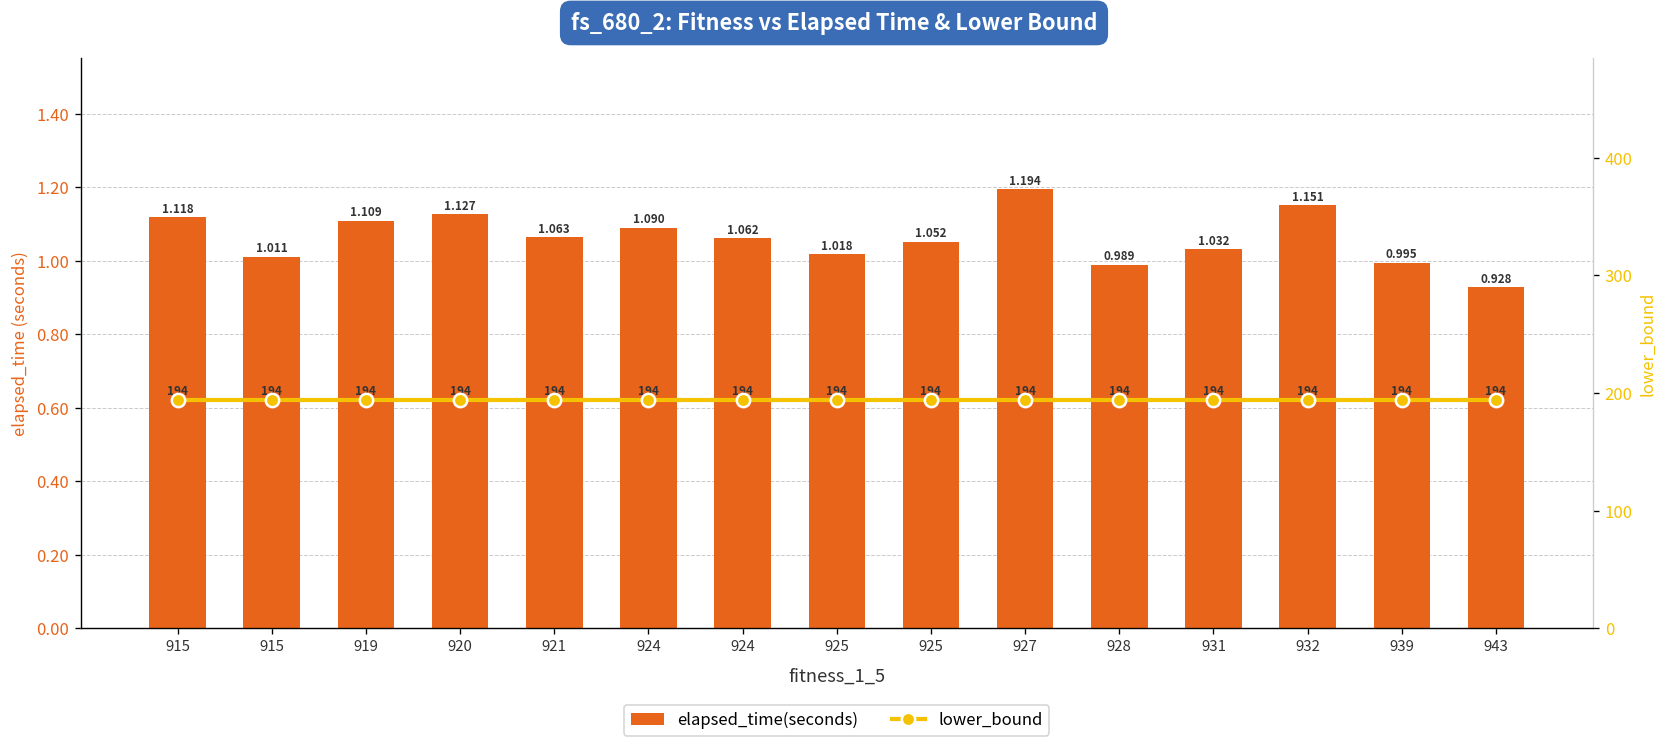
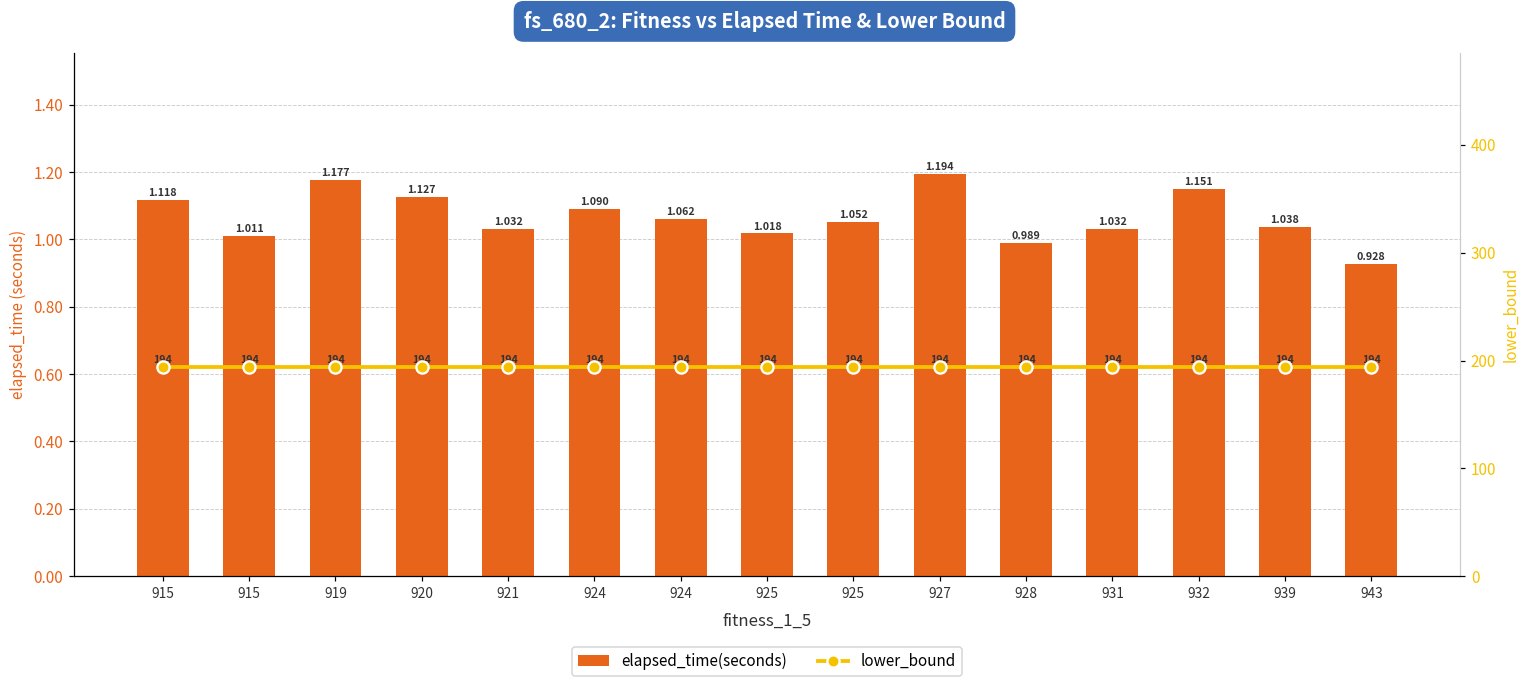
elapsed_time(seconds), 919: 1.109 -> 1.177
elapsed_time(seconds), 921: 1.063 -> 1.032
elapsed_time(seconds), 939: 0.995 -> 1.038
